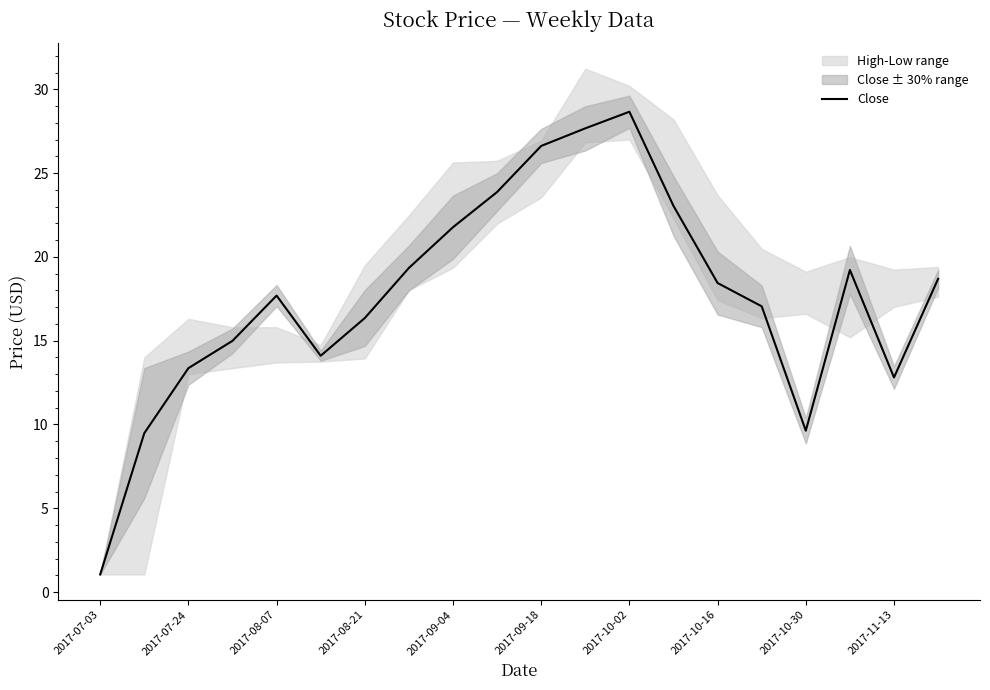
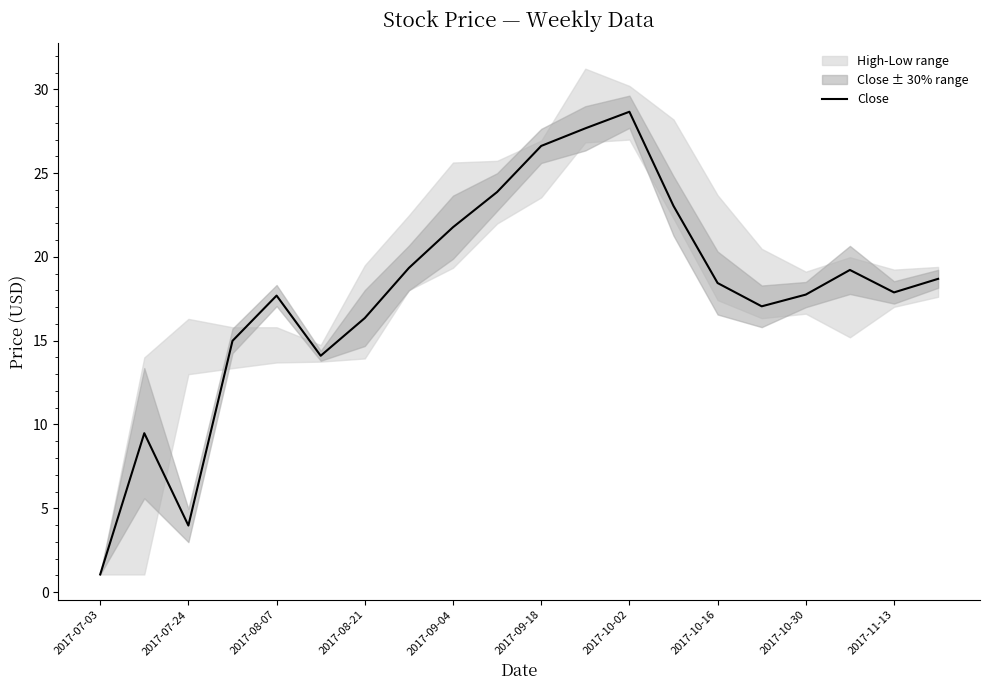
Close, 2017-07-24: 13.4 -> 4.0
Close, 2017-10-30: 9.6 -> 17.8
Close, 2017-11-13: 12.8 -> 17.9
